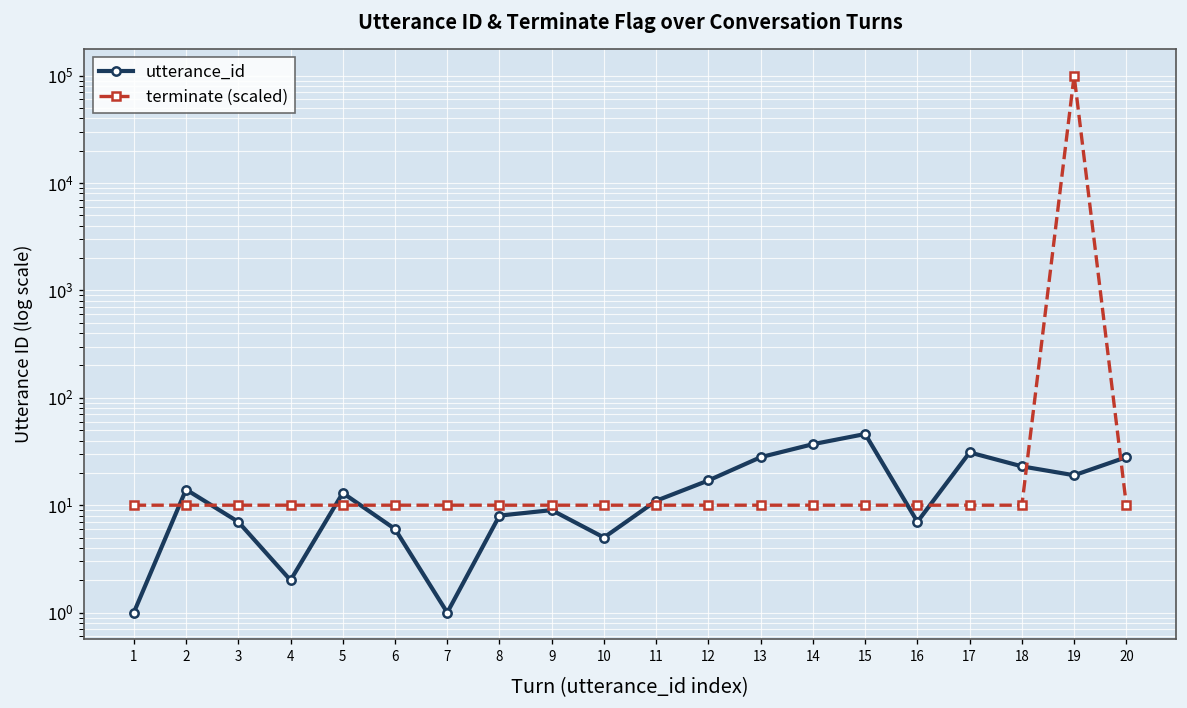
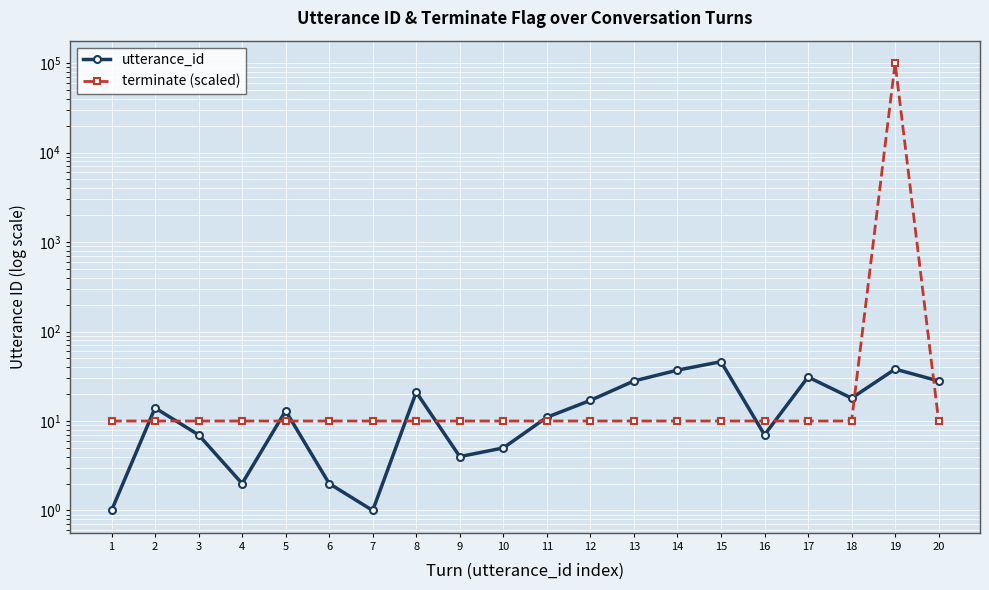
utterance_id, 6: 6 -> 2
utterance_id, 8: 8 -> 21
utterance_id, 9: 9 -> 4
utterance_id, 18: 23 -> 18
utterance_id, 19: 19 -> 38
